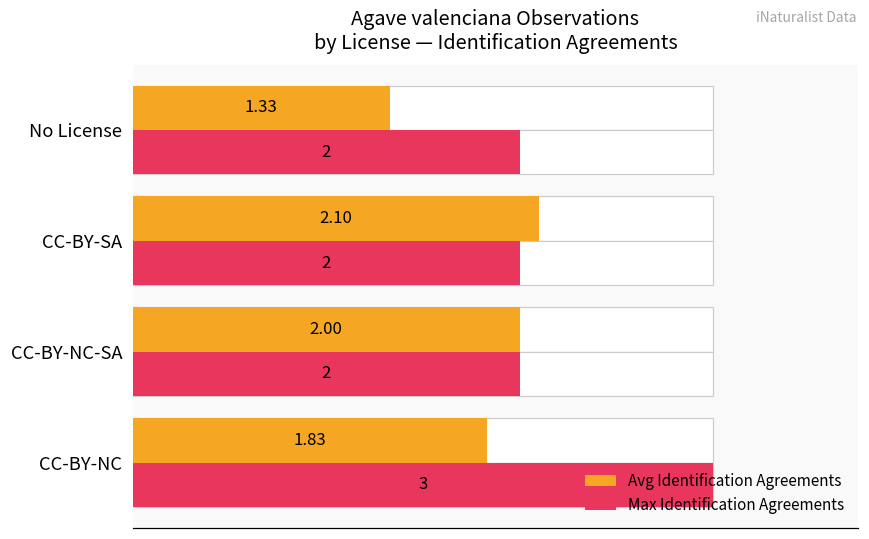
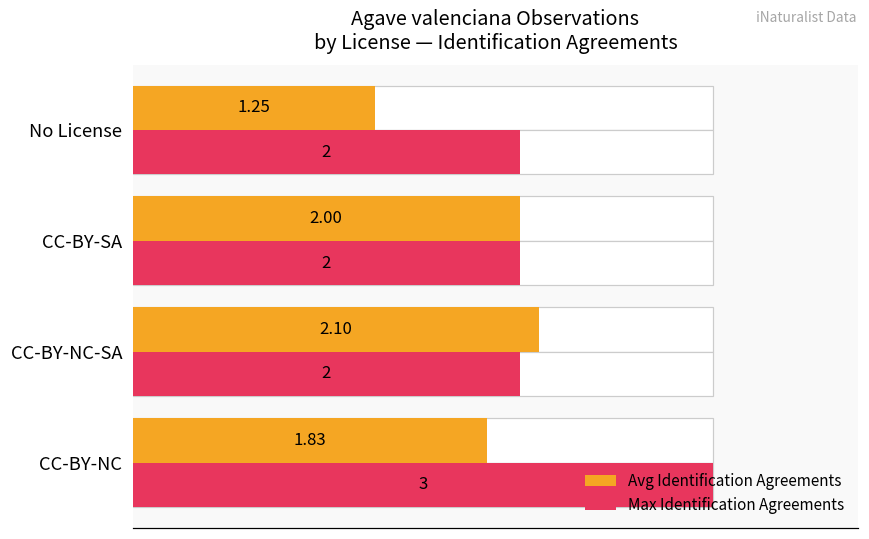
Avg Identification Agreements, No License: 1.33 -> 1.25
Avg Identification Agreements, CC-BY-SA: 2.10 -> 2.00
Avg Identification Agreements, CC-BY-NC-SA: 2.00 -> 2.10
